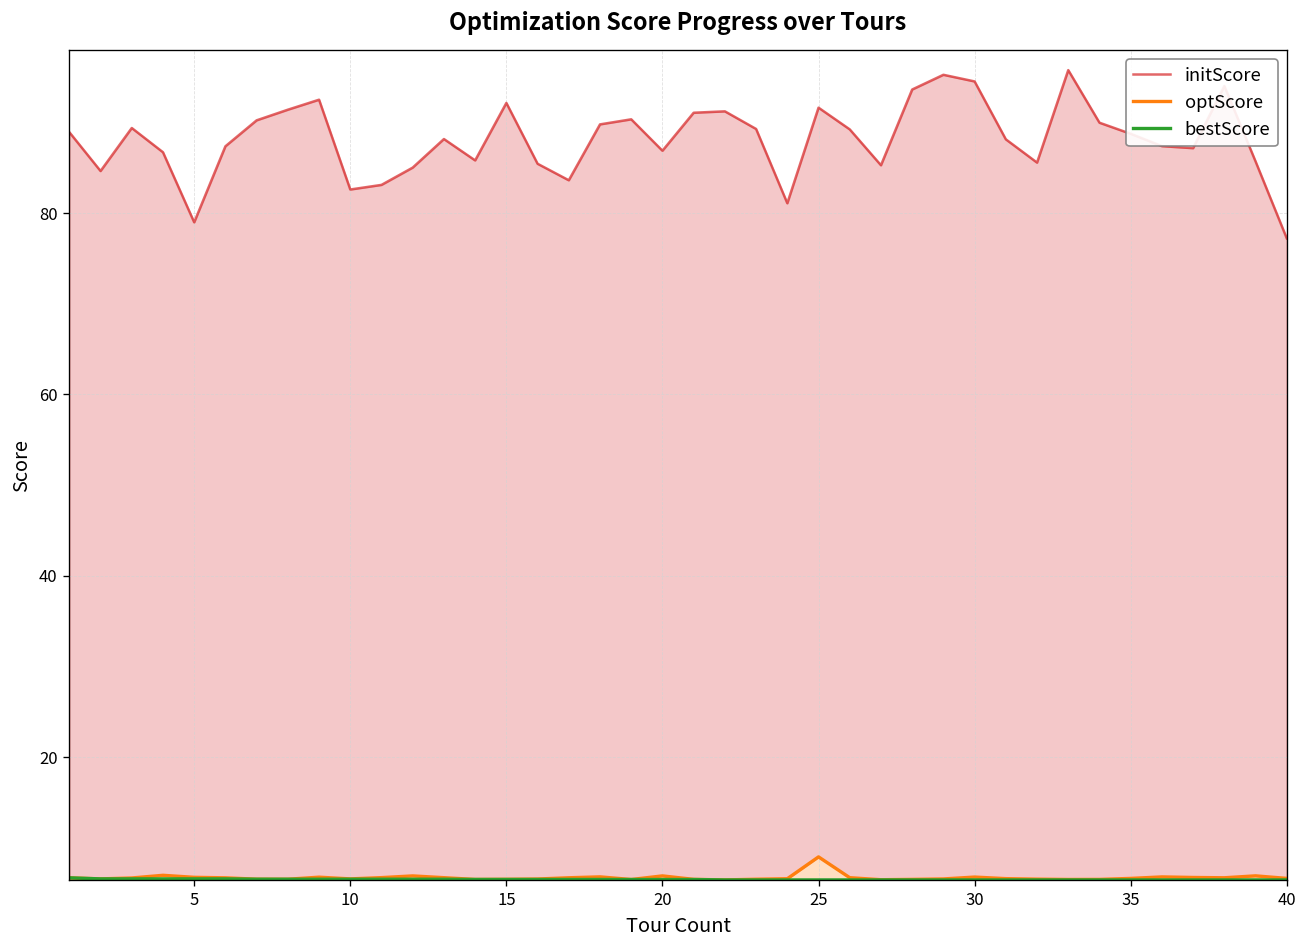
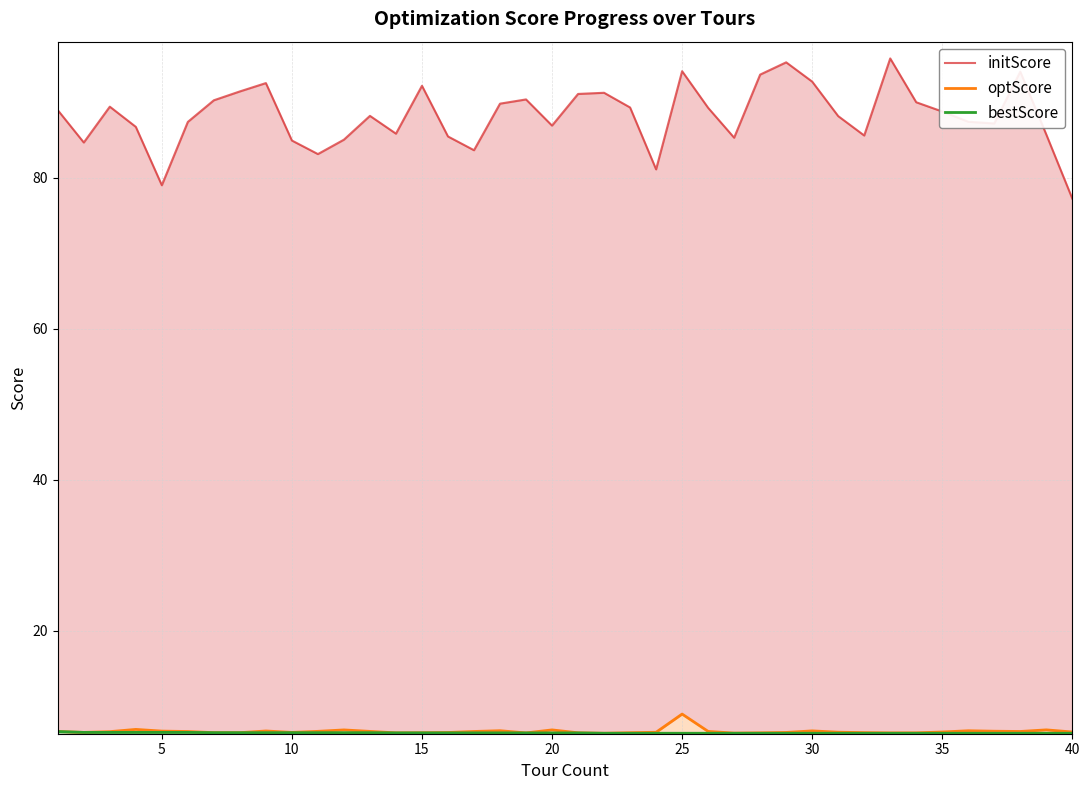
initScore, 10: 83 -> 85
initScore, 25: 92 -> 94
initScore, 30: 95 -> 93
